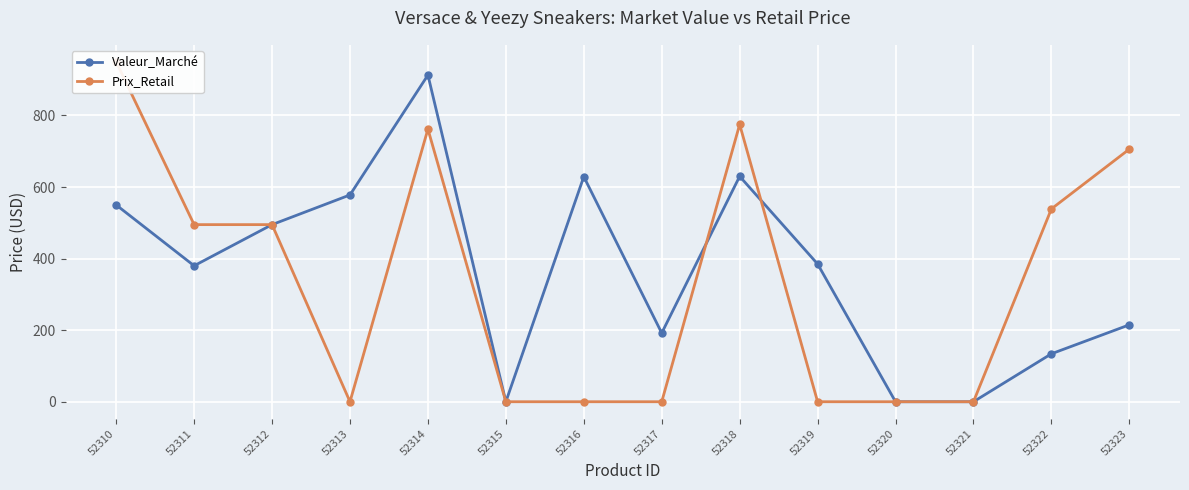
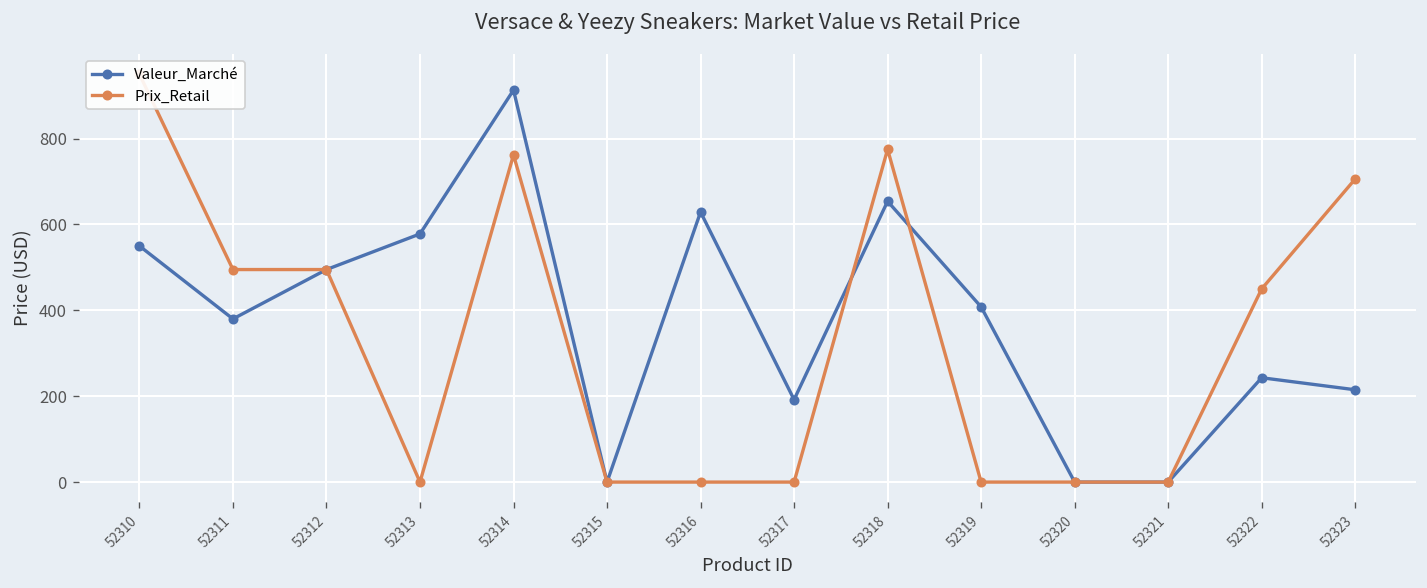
Valeur_Marché, 52318: 630 -> 650
Valeur_Marché, 52319: 390 -> 410
Valeur_Marché, 52322: 130 -> 240
Prix_Retail, 52322: 540 -> 450
